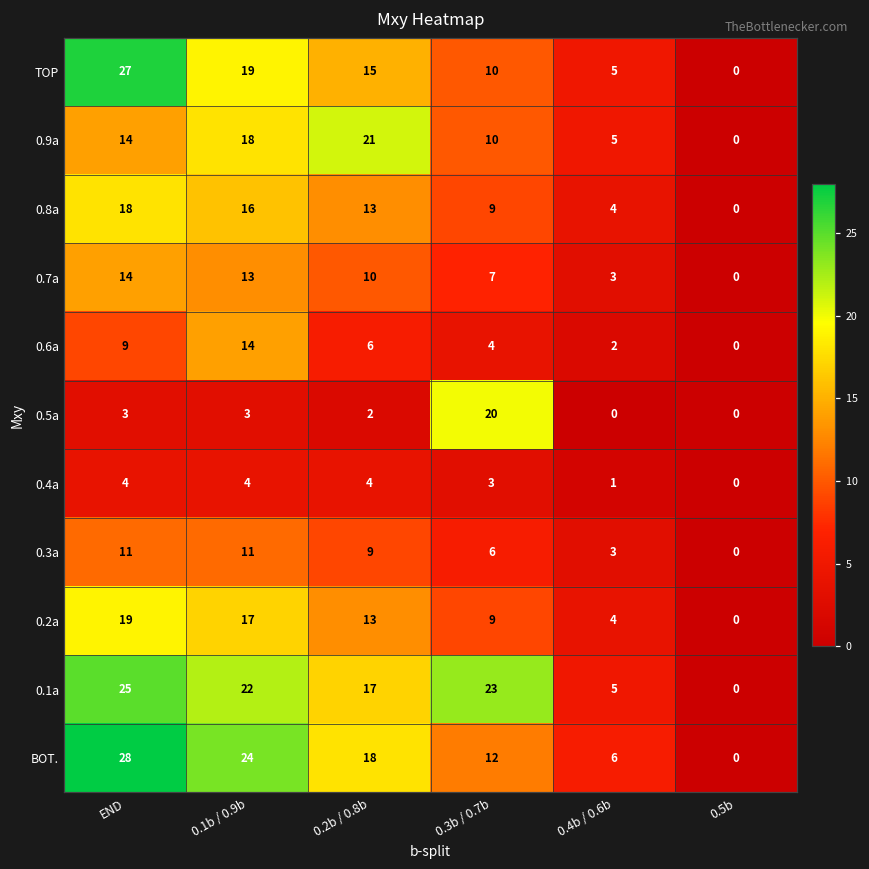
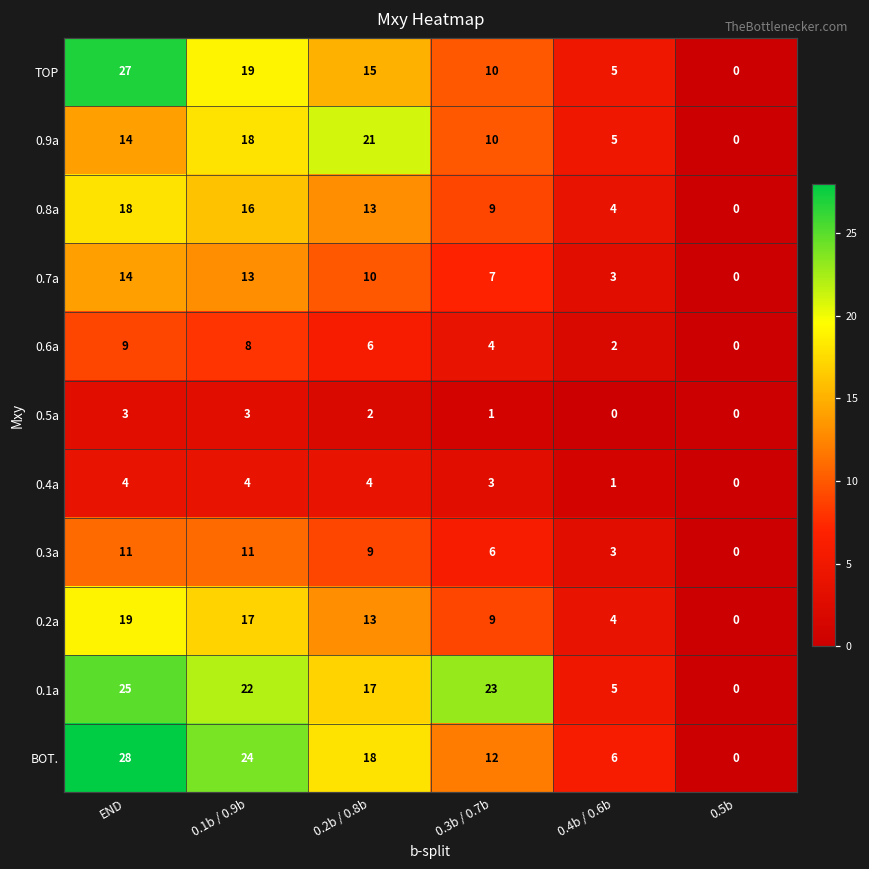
0.6a, 0.1b / 0.9b: 14 -> 8
0.5a, 0.3b / 0.7b: 20 -> 1
